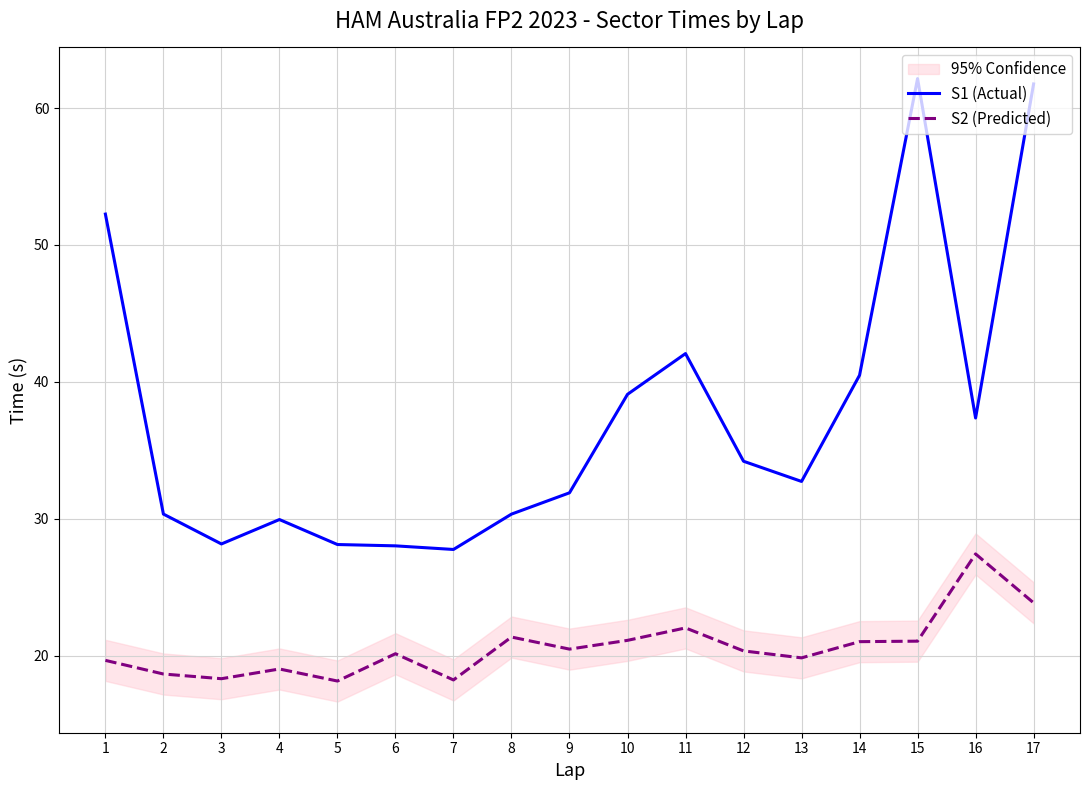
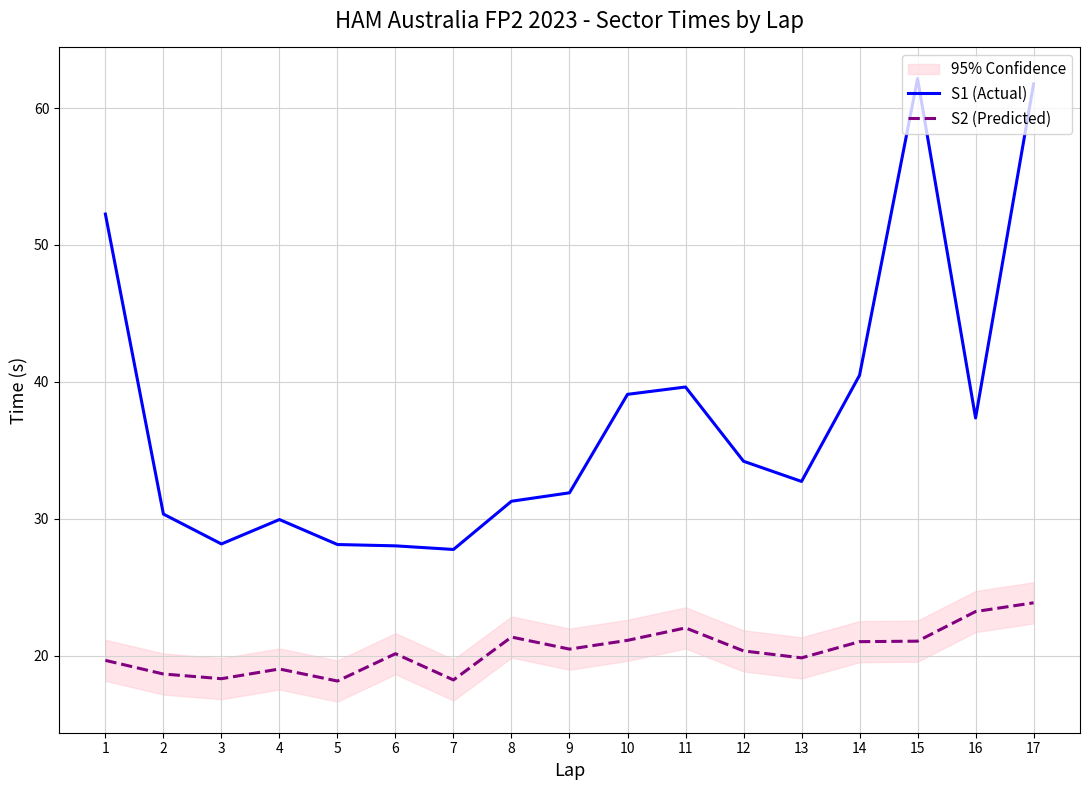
S1 (Actual), 8: 30.3 -> 31.3
S1 (Actual), 11: 42.1 -> 39.6
S2 (Predicted), 16: 27.4 -> 23.2
